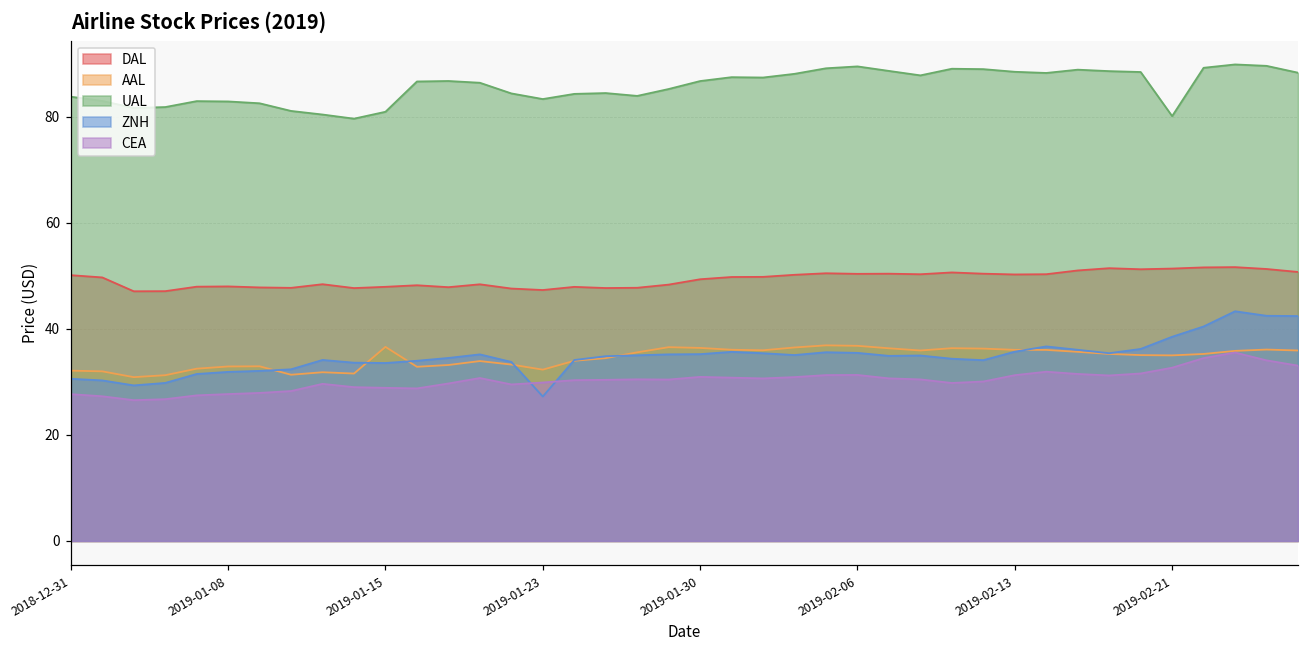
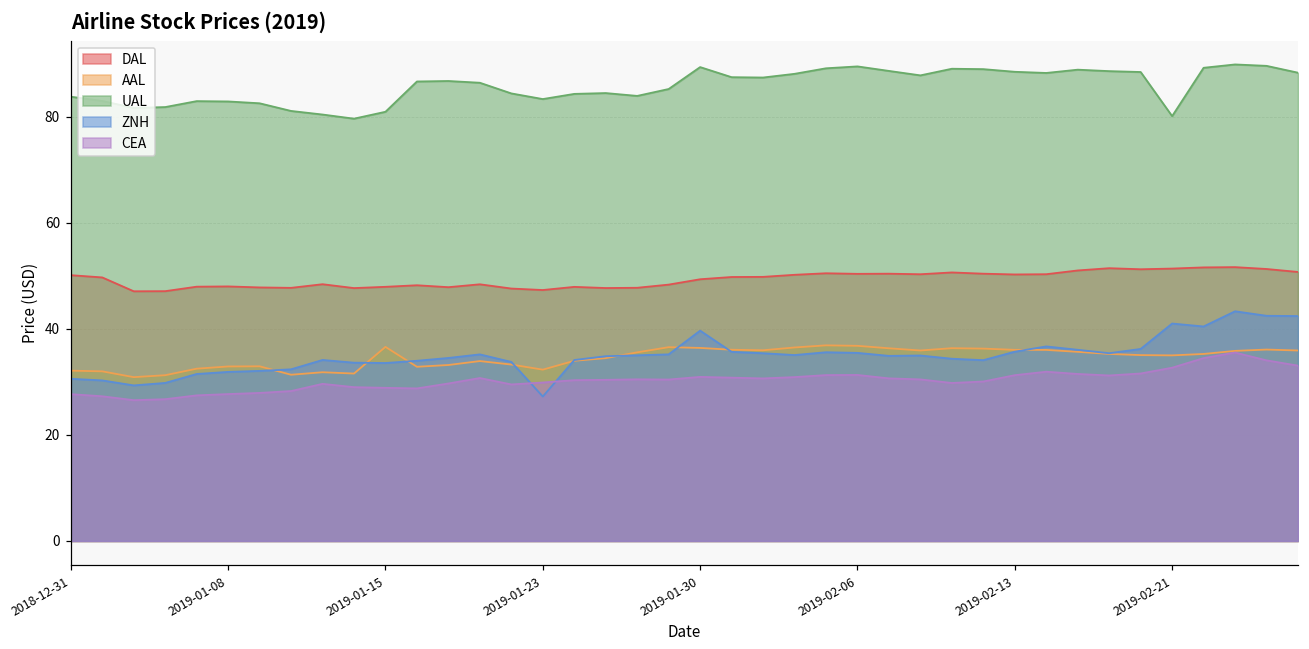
UAL, 2019-01-30: 87 -> 89
ZNH, 2019-01-30: 35 -> 40
ZNH, 2019-02-21: 38 -> 41
